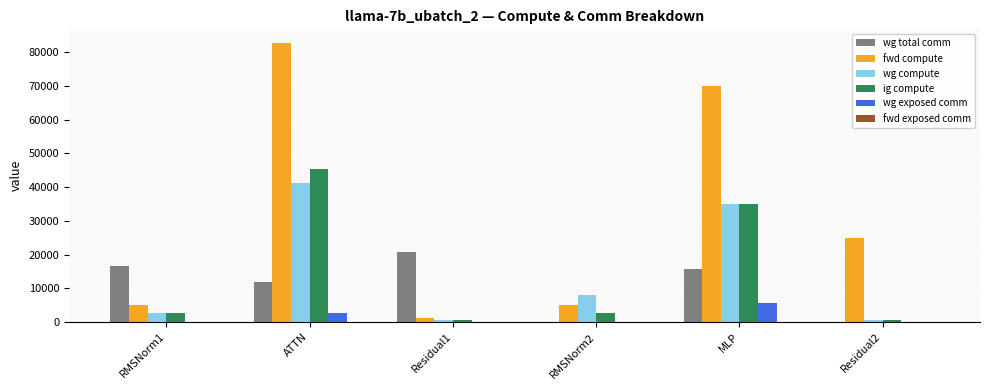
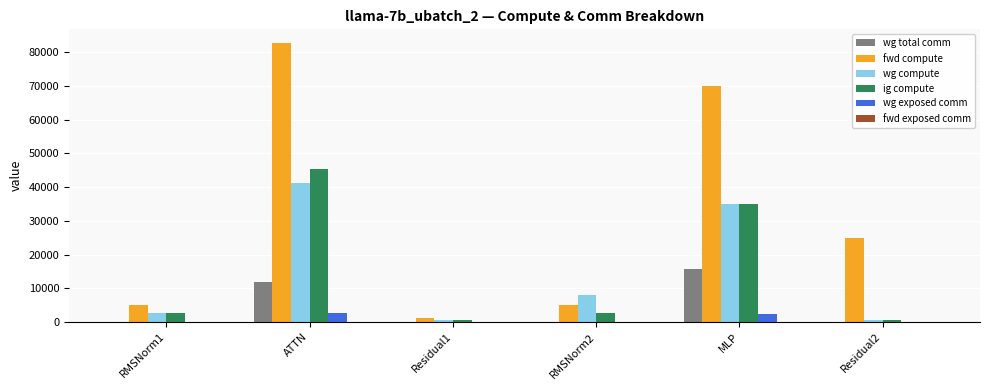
wg total comm, RMSNorm1: 17000 -> 0
wg total comm, Residual1: 21000 -> 0
wg exposed comm, MLP: 6000 -> 2000
